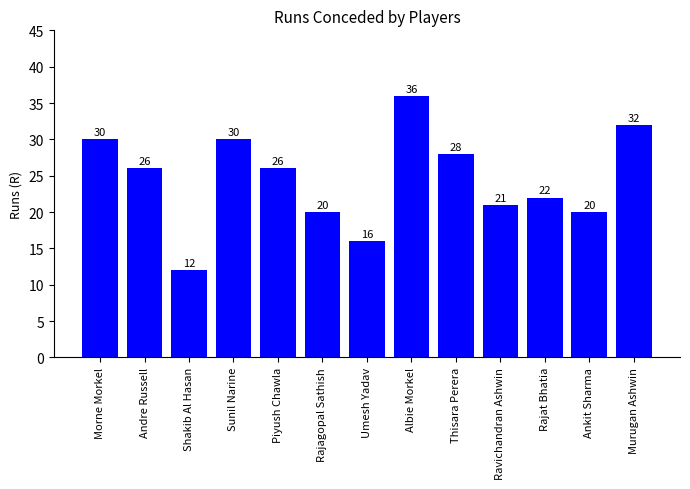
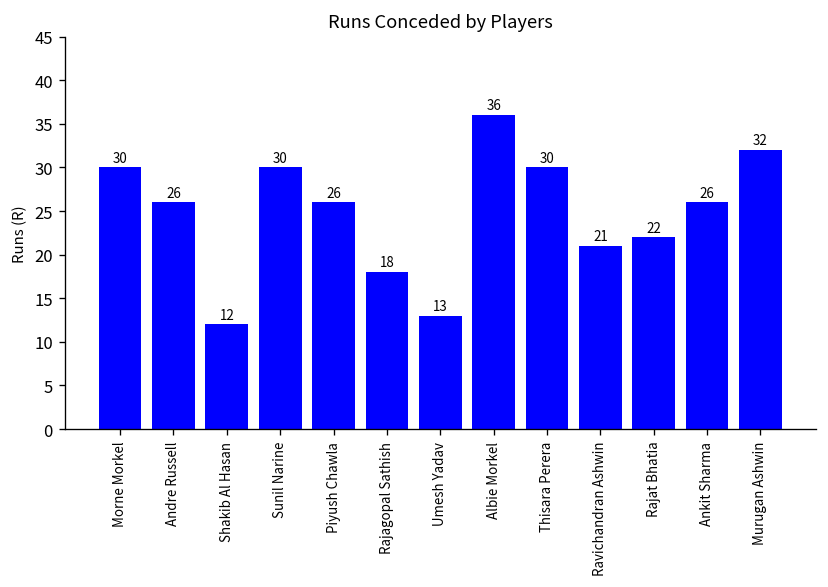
Rajagopal Sathish: 20 -> 18
Umesh Yadav: 16 -> 13
Thisara Perera: 28 -> 30
Ankit Sharma: 20 -> 26
